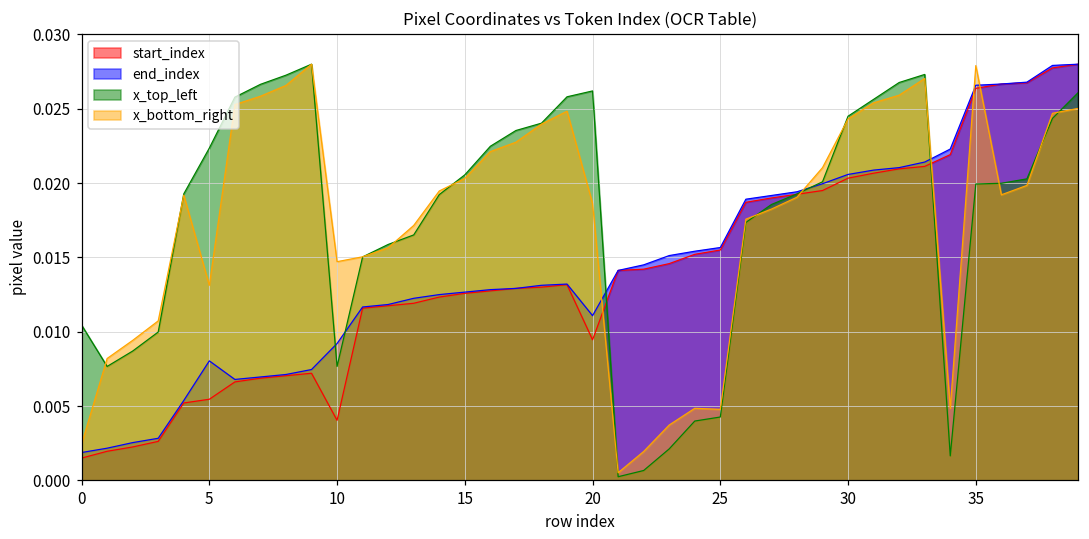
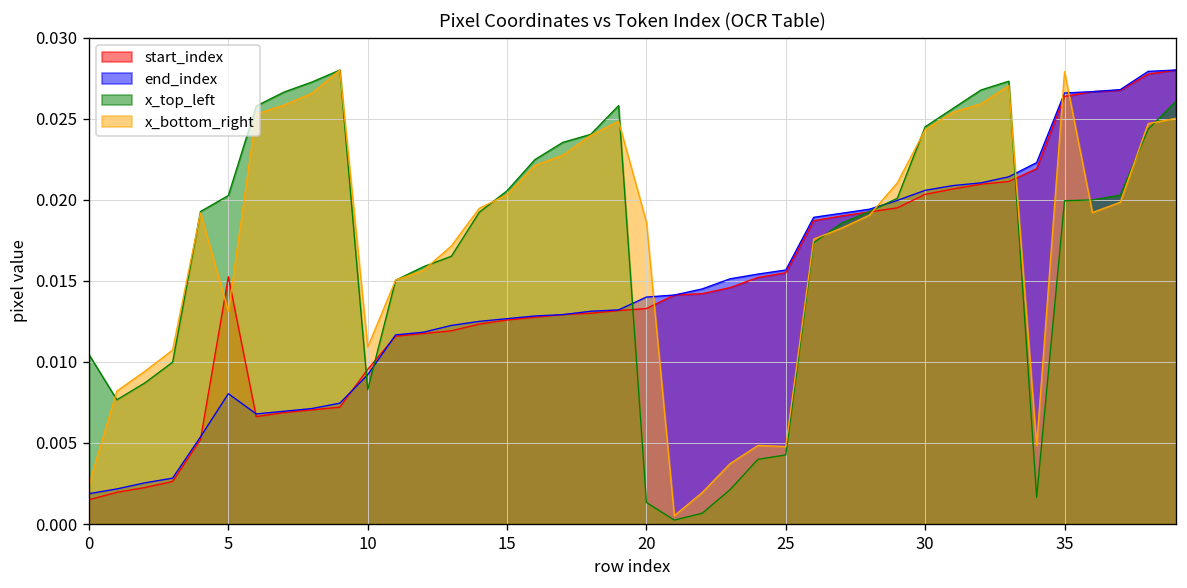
start_index, 5: 0.0055 -> 0.0153
x_top_left, 5: 0.0224 -> 0.0203
start_index, 10: 0.0040 -> 0.0095
x_top_left, 10: 0.0077 -> 0.0083
x_bottom_right, 10: 0.0147 -> 0.0109
start_index, 20: 0.0095 -> 0.0133
end_index, 20: 0.0111 -> 0.0140
x_top_left, 20: 0.0262 -> 0.0013
